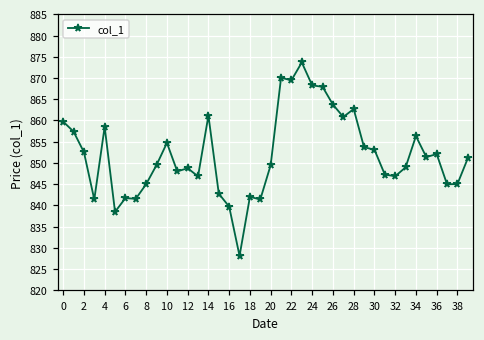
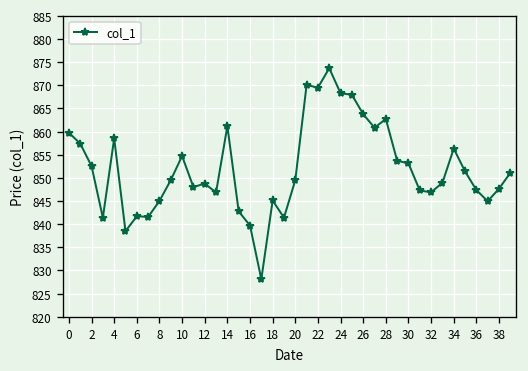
18: 842 -> 845
36: 852 -> 847
38: 845 -> 848
